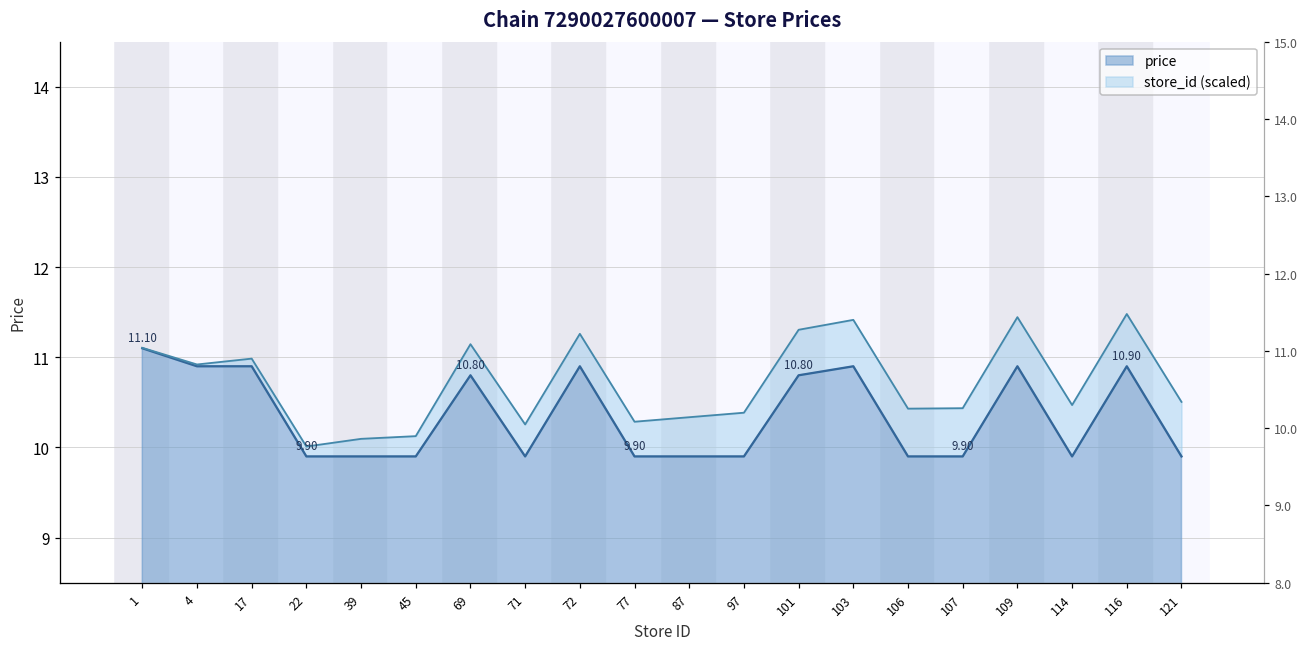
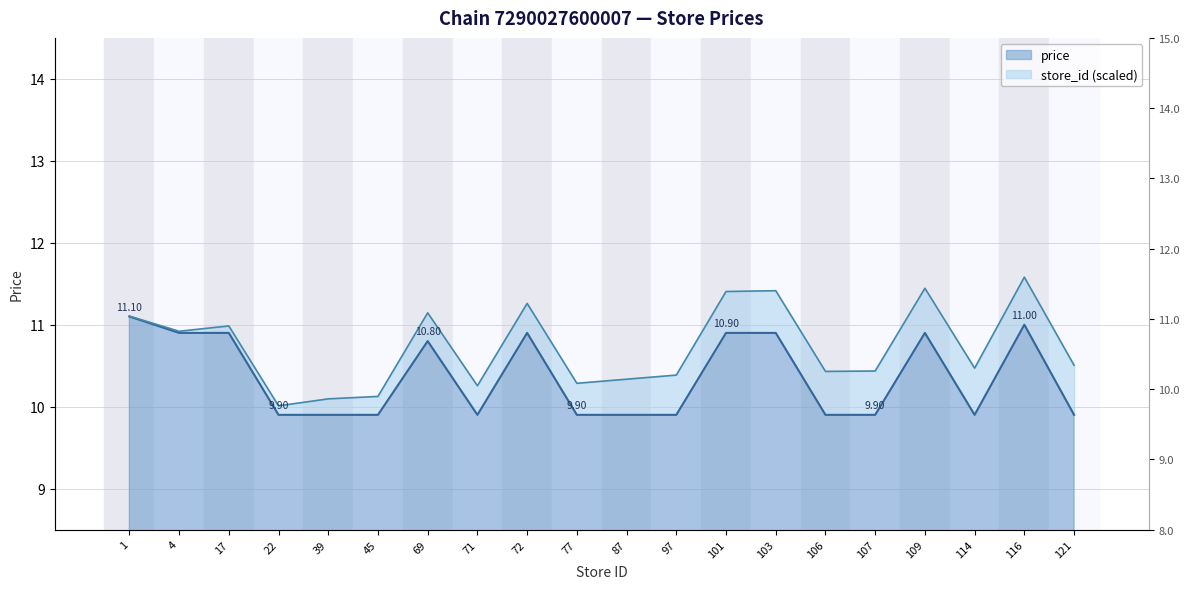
price, 101: 10.80 -> 10.90
price, 116: 10.90 -> 11.00
